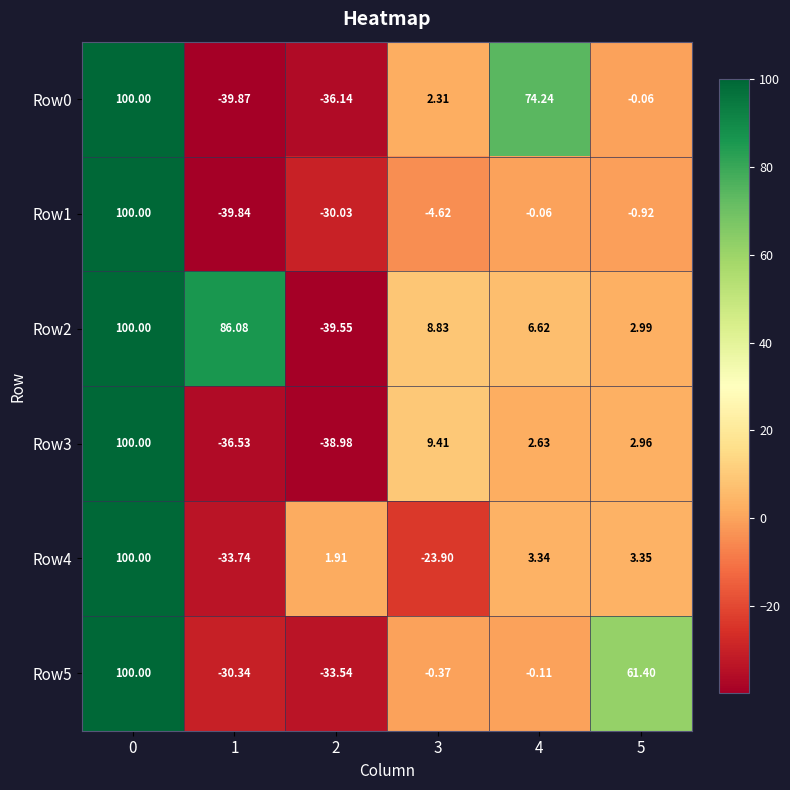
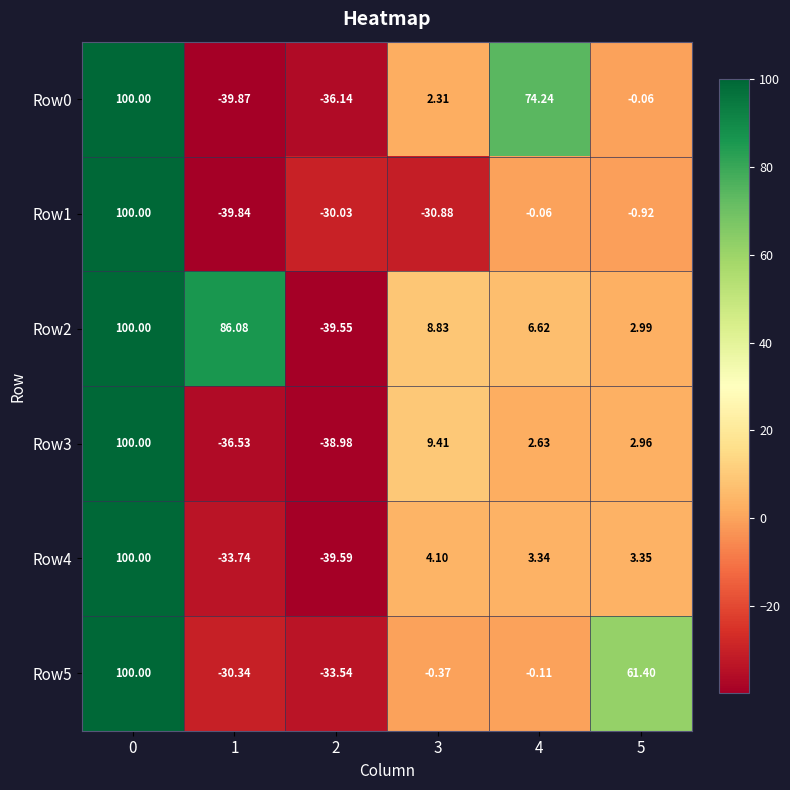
Row1, 3: -4.62 -> -30.88
Row4, 2: 1.91 -> -39.59
Row4, 3: -23.90 -> 4.10
